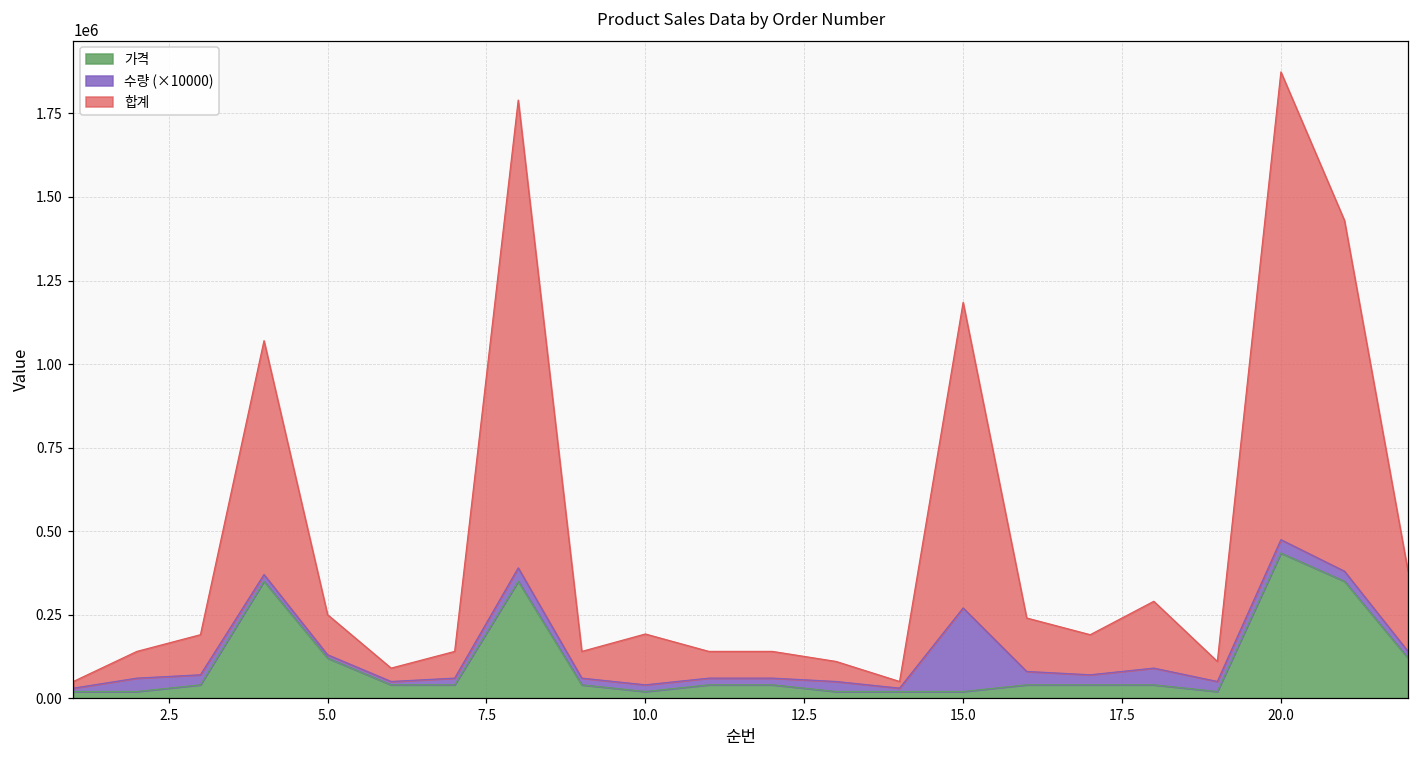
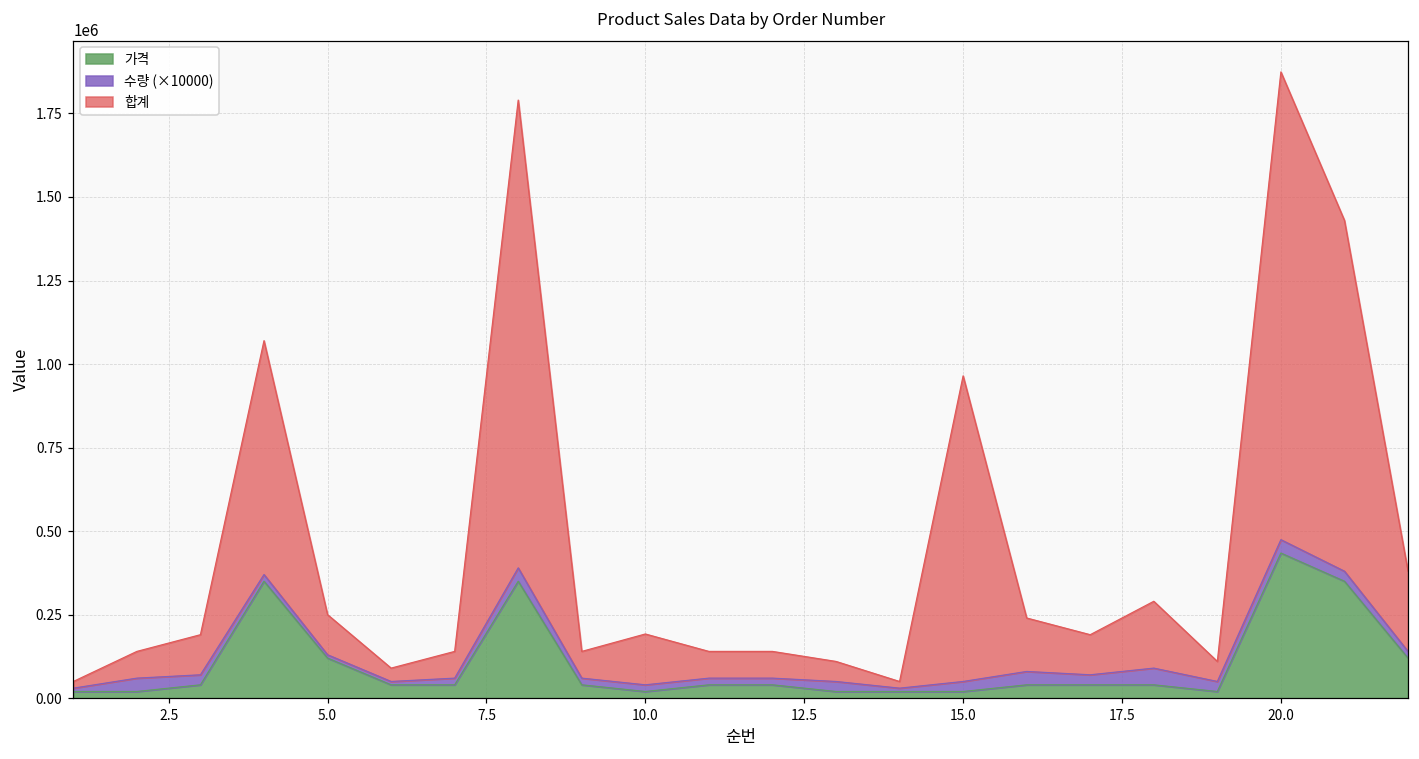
수량 (×10000), 15.0: 250000 -> 30000
